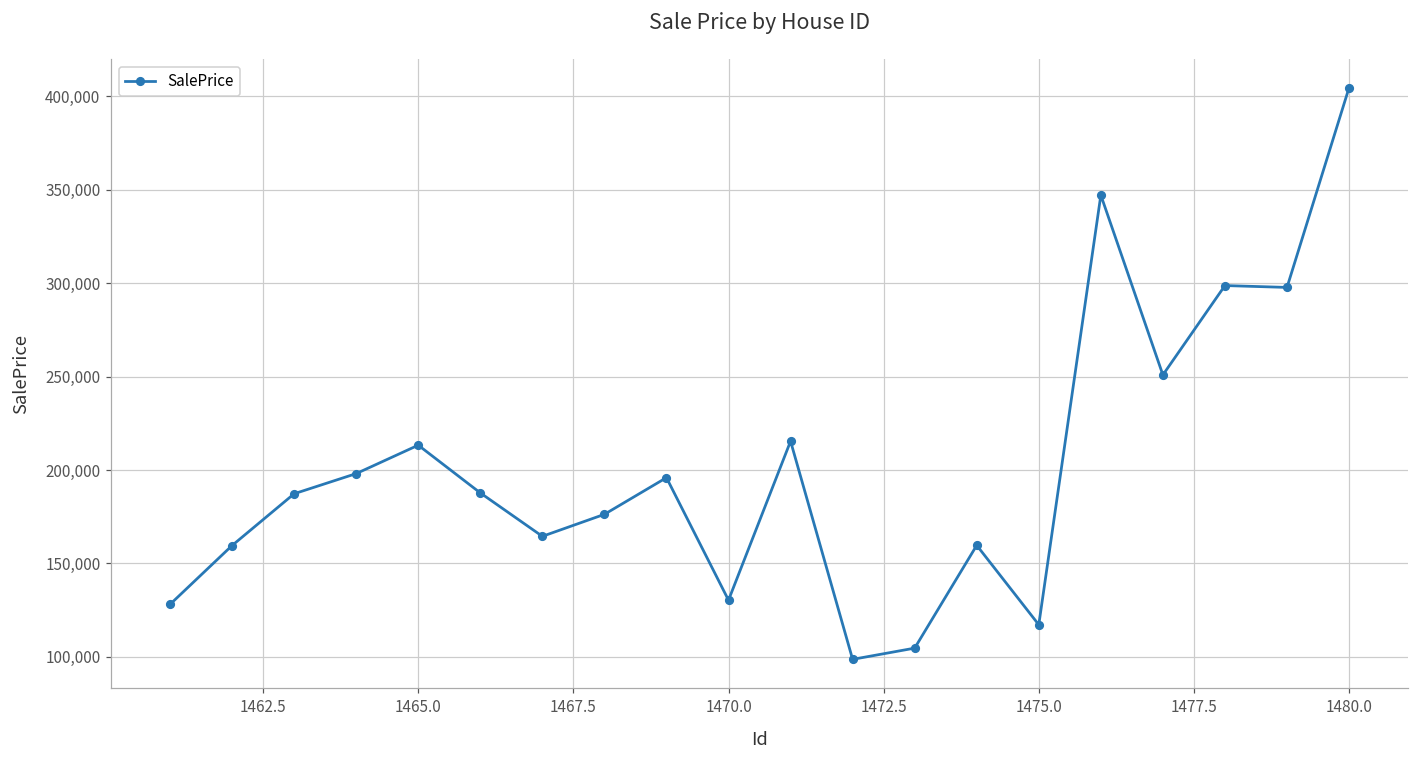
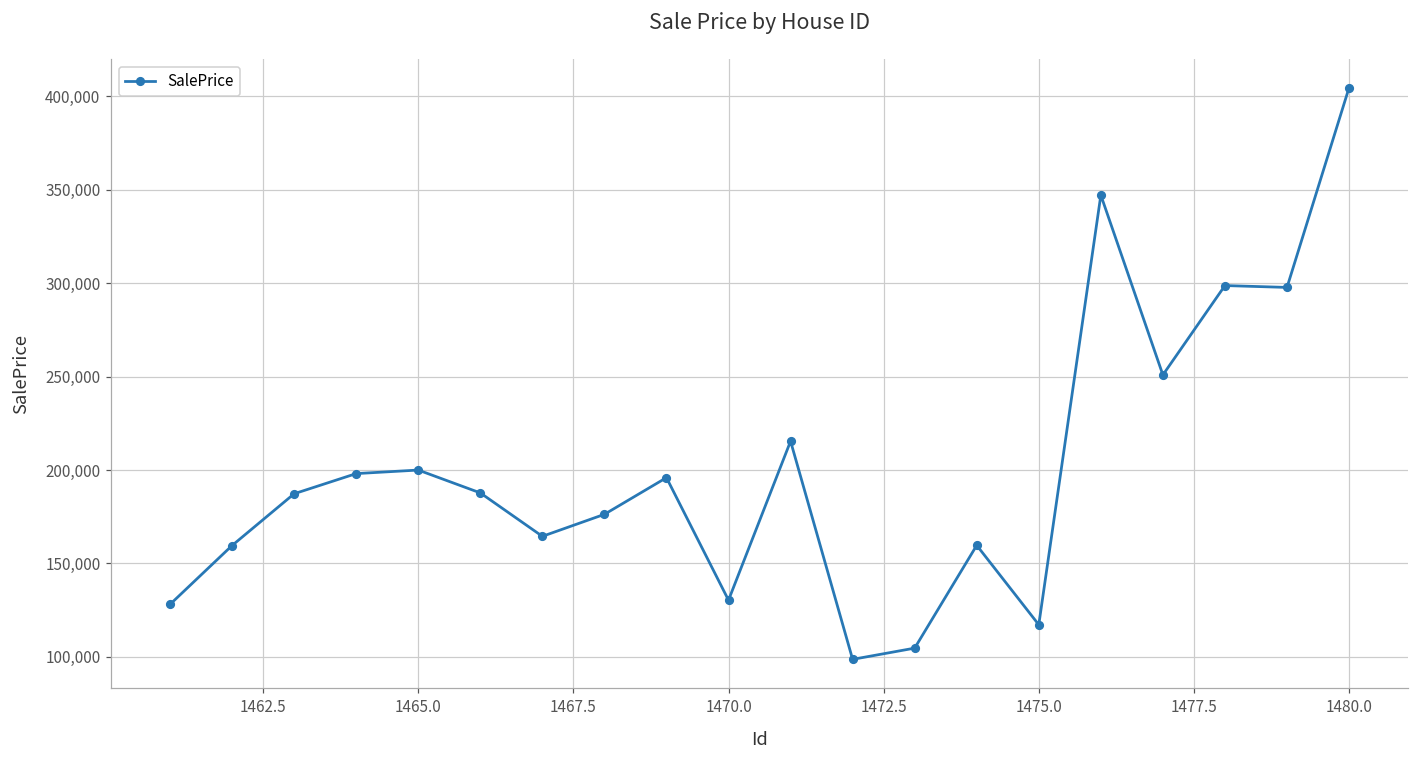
1465.0: 213,000 -> 200,000
